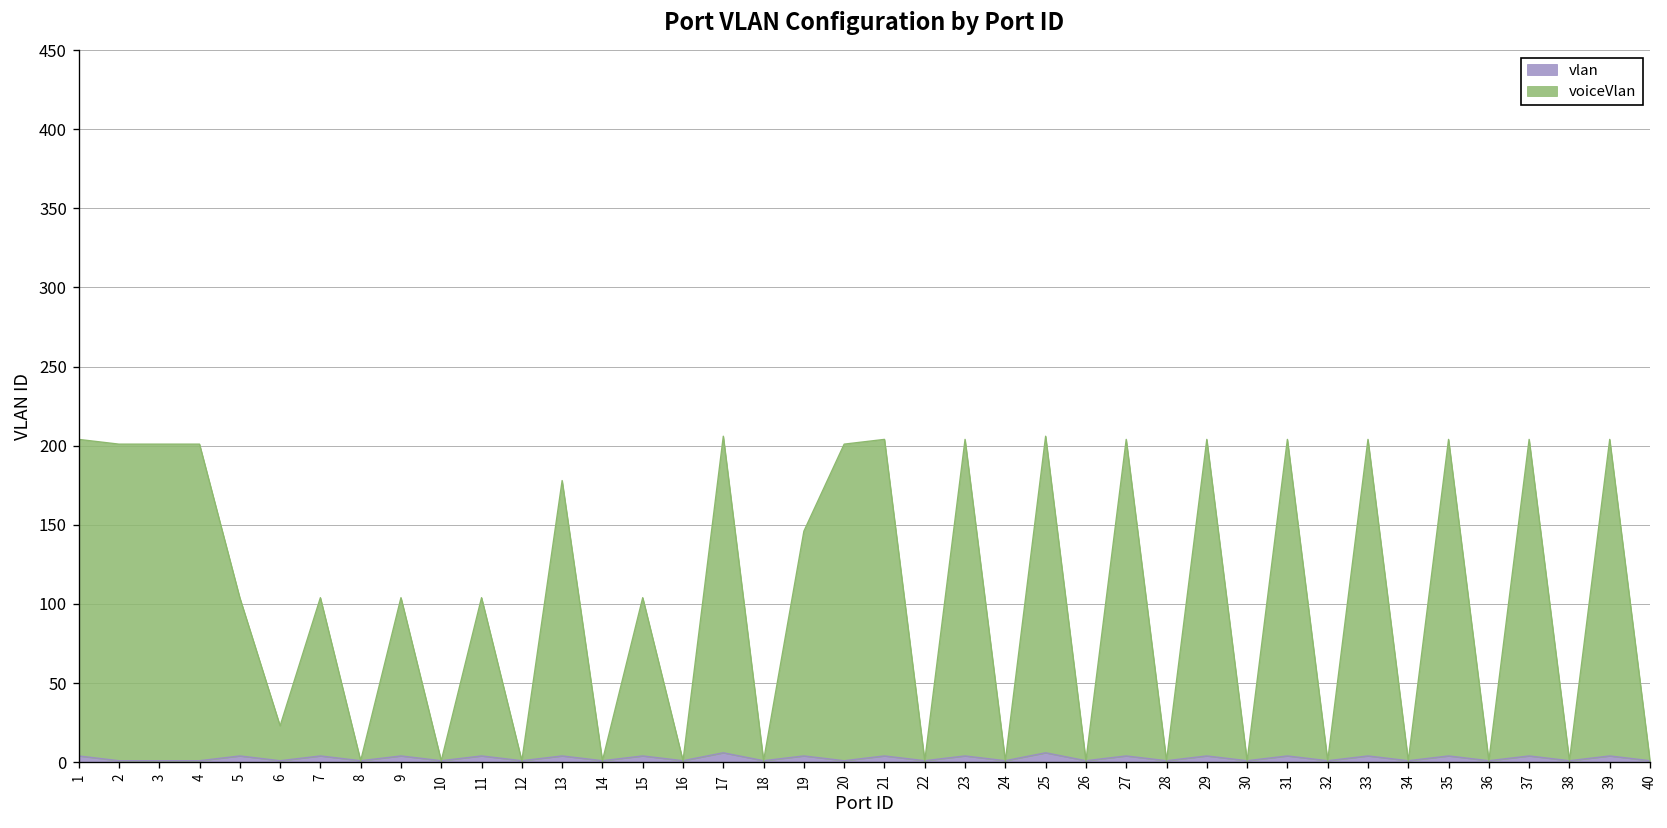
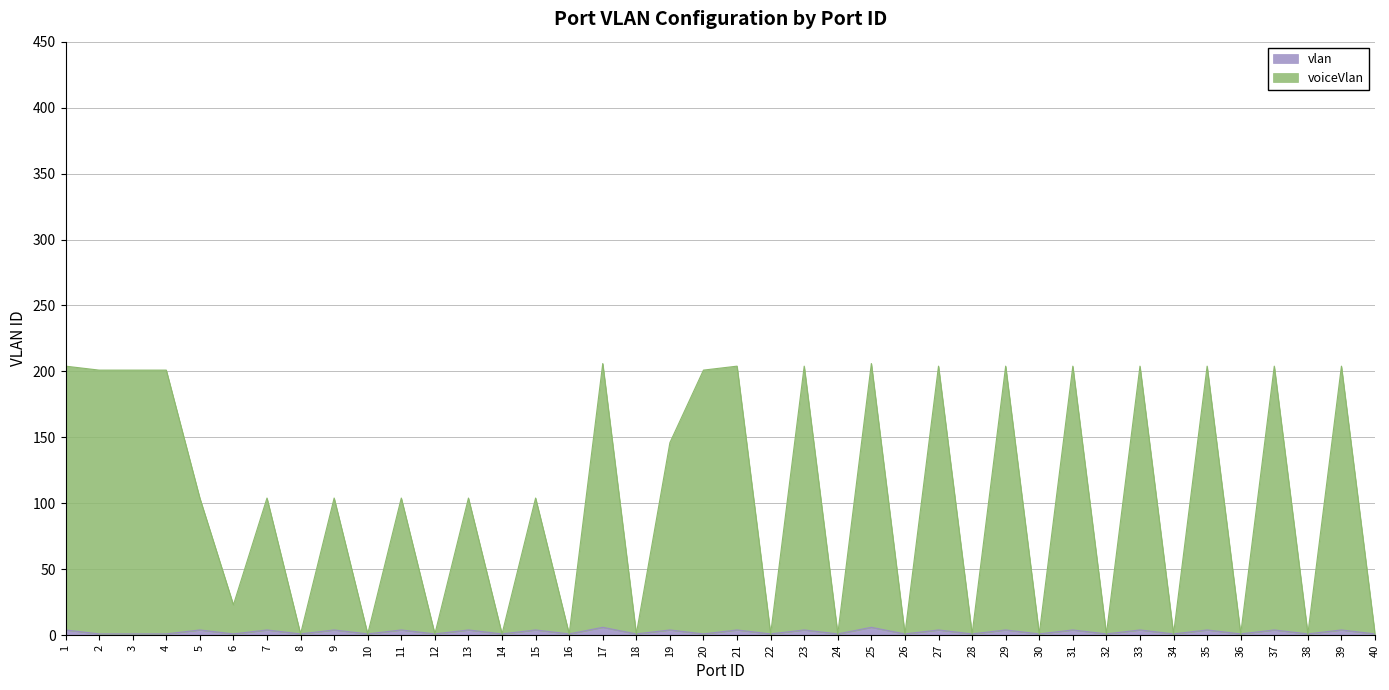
voiceVlan, 13: 174 -> 100
